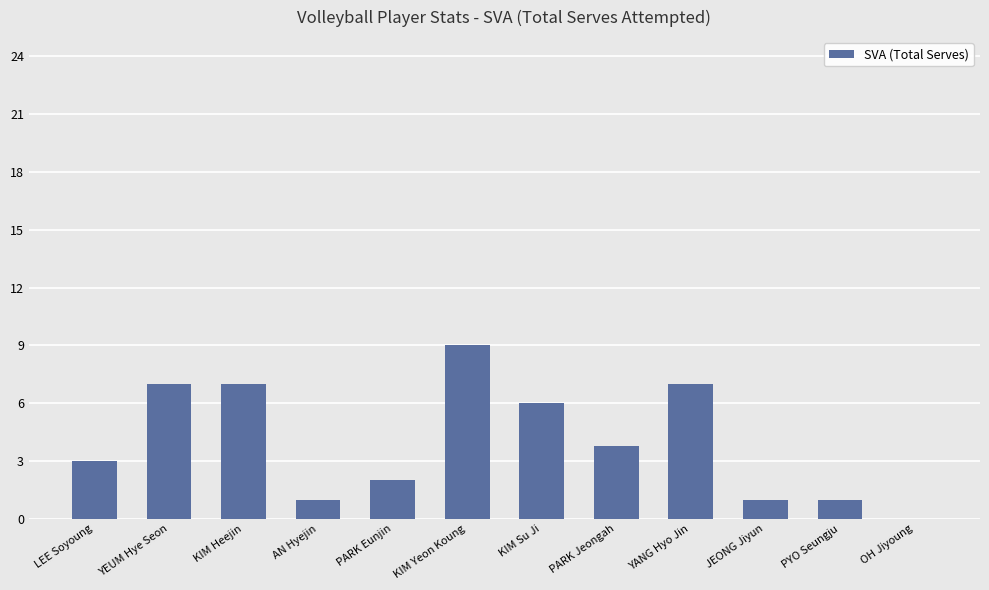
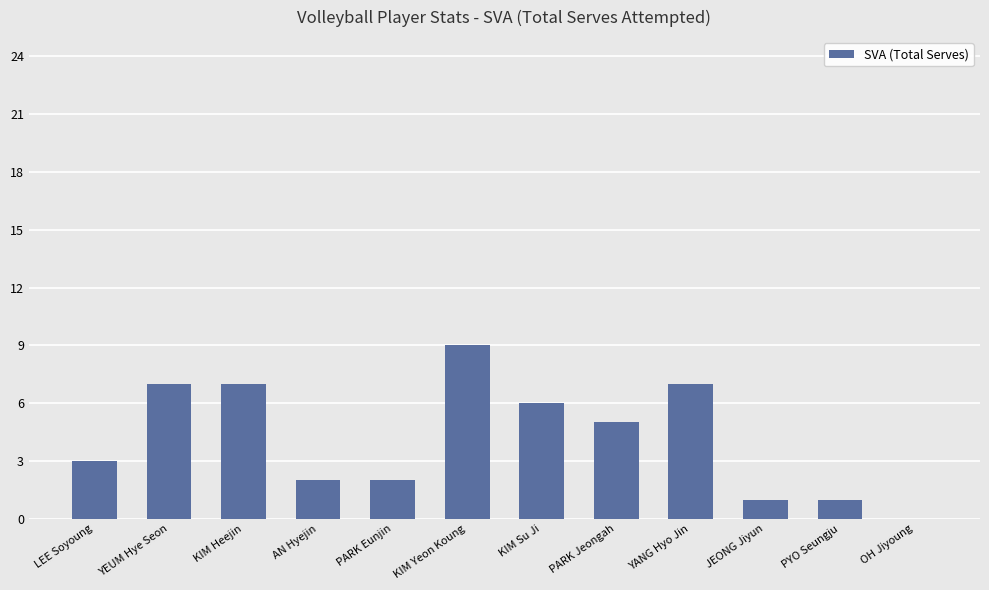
AN Hyejin: 1 -> 2
PARK Jeongah: 3.8 -> 5.0
